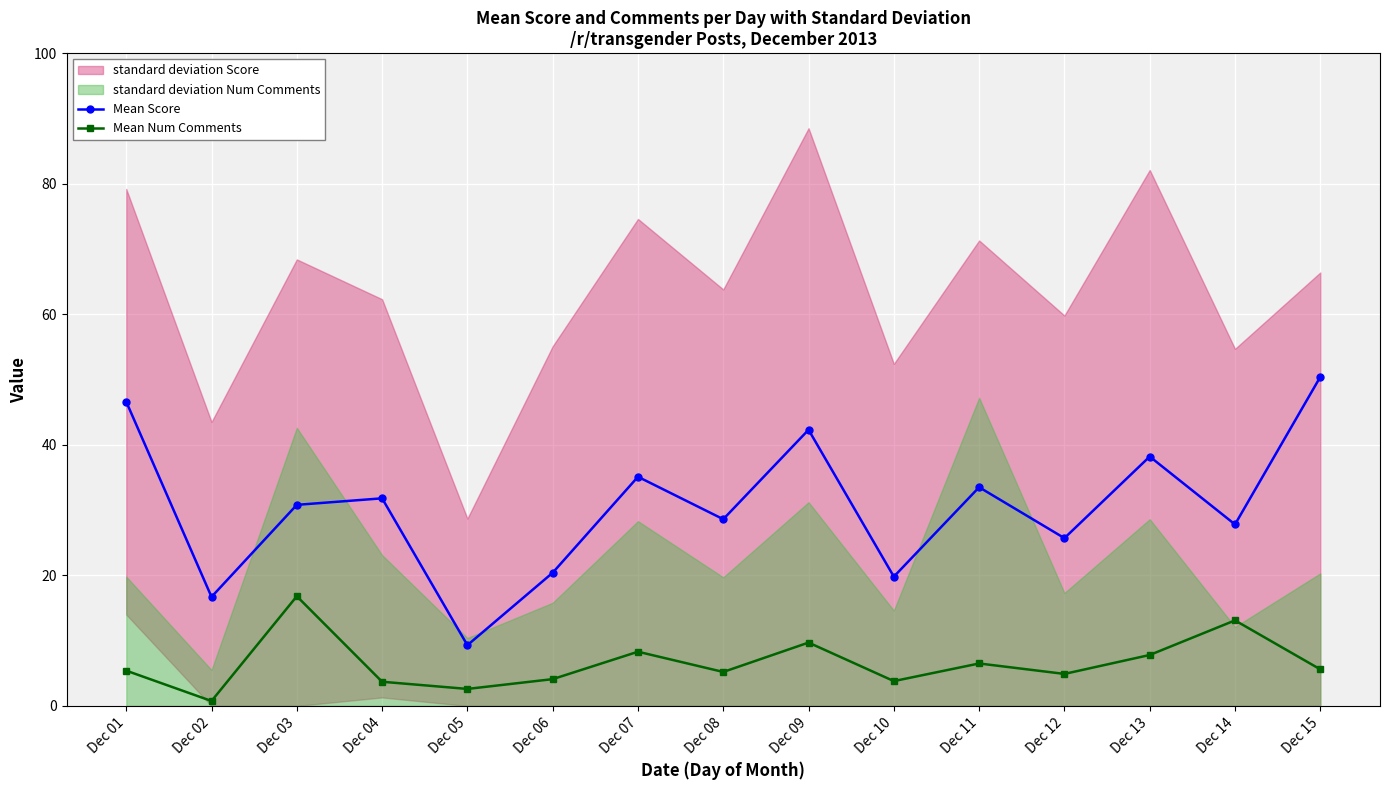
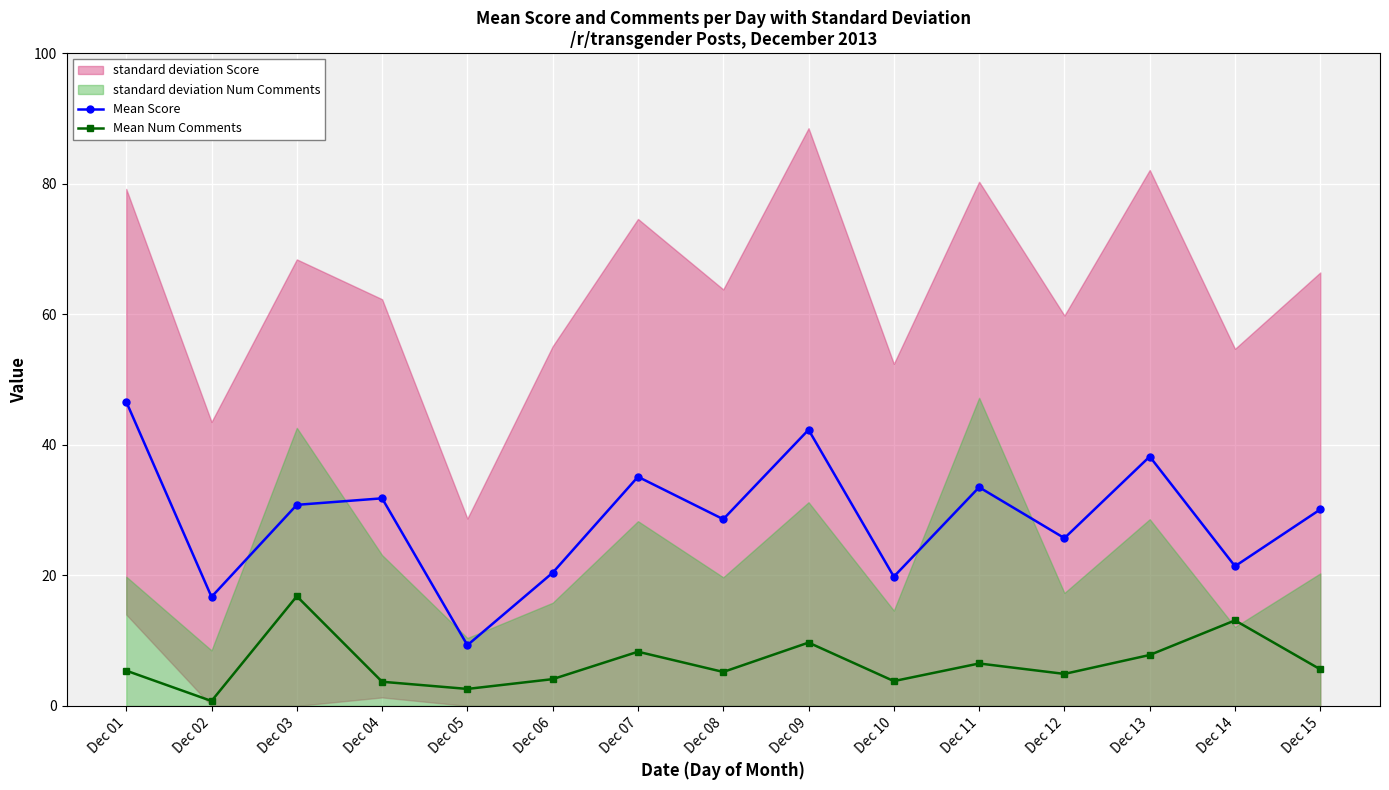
standard deviation Num Comments, Dec 02: 6 -> 9
standard deviation Score, Dec 11: 71 -> 80
Mean Score, Dec 14: 28 -> 21
Mean Score, Dec 15: 50 -> 30
